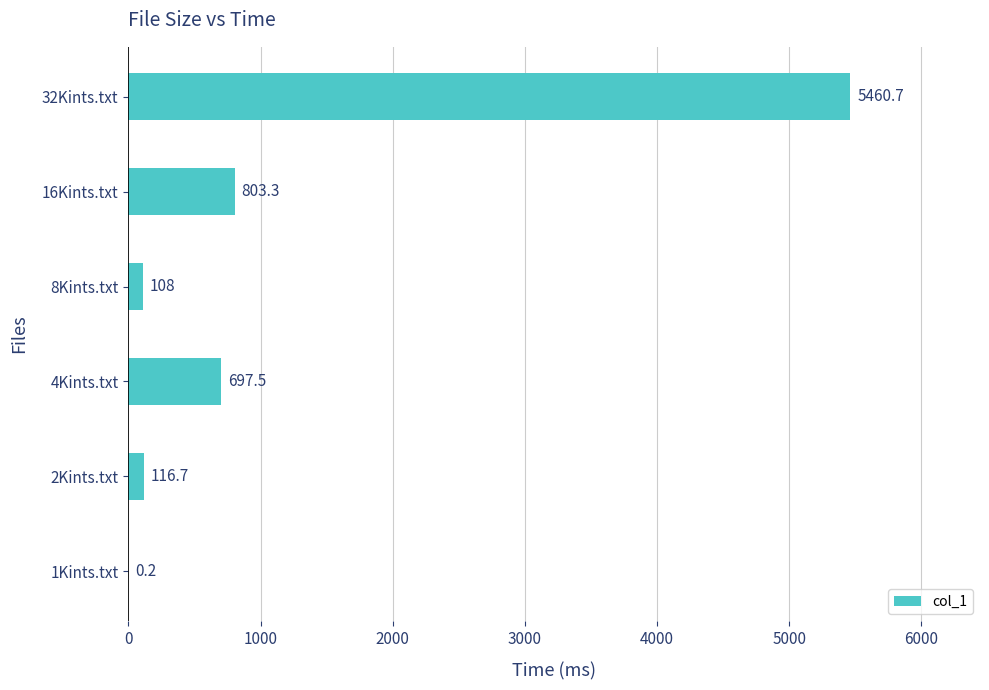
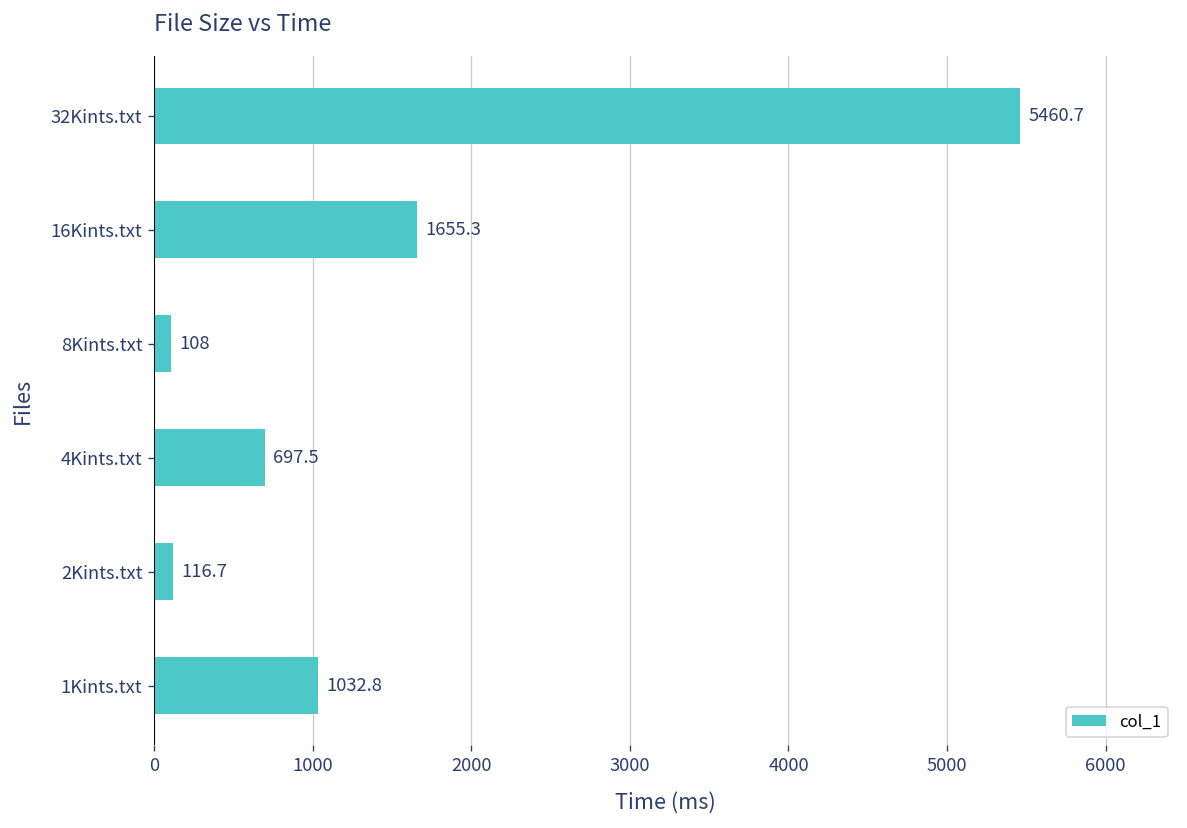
16Kints.txt: 803.3 -> 1655.3
1Kints.txt: 0.2 -> 1032.8
